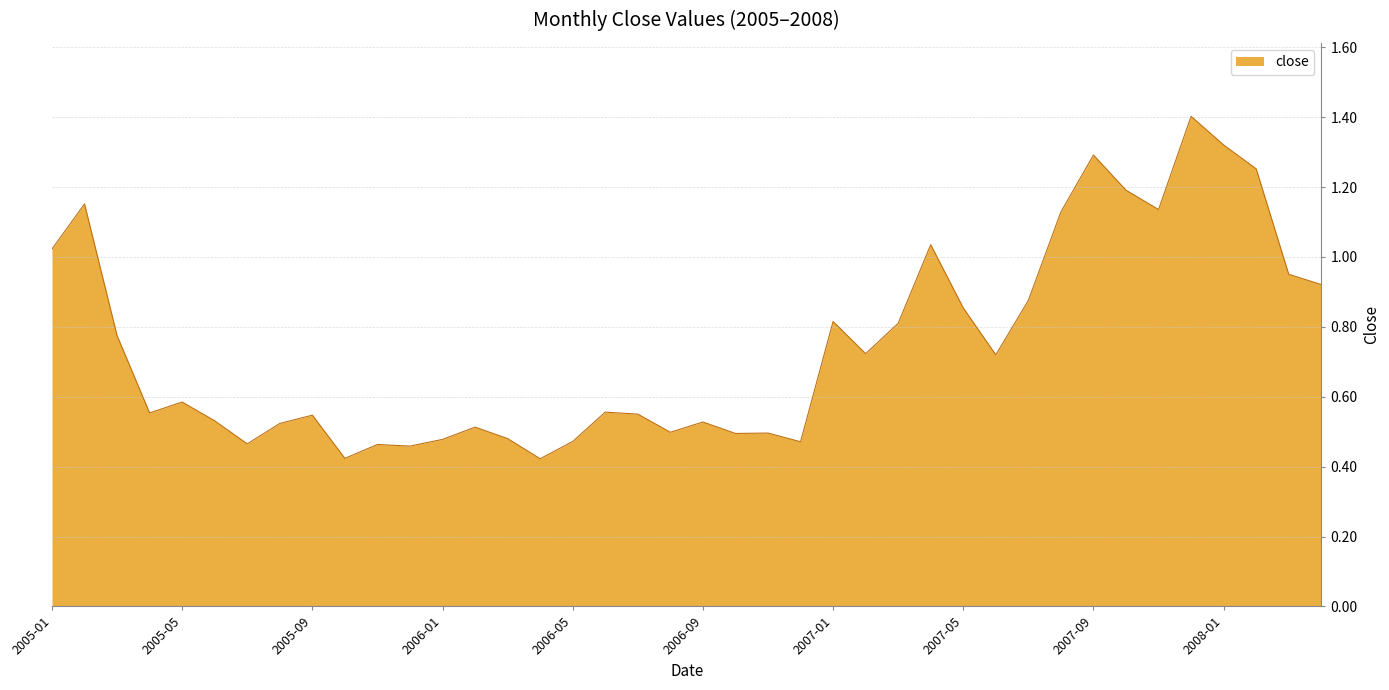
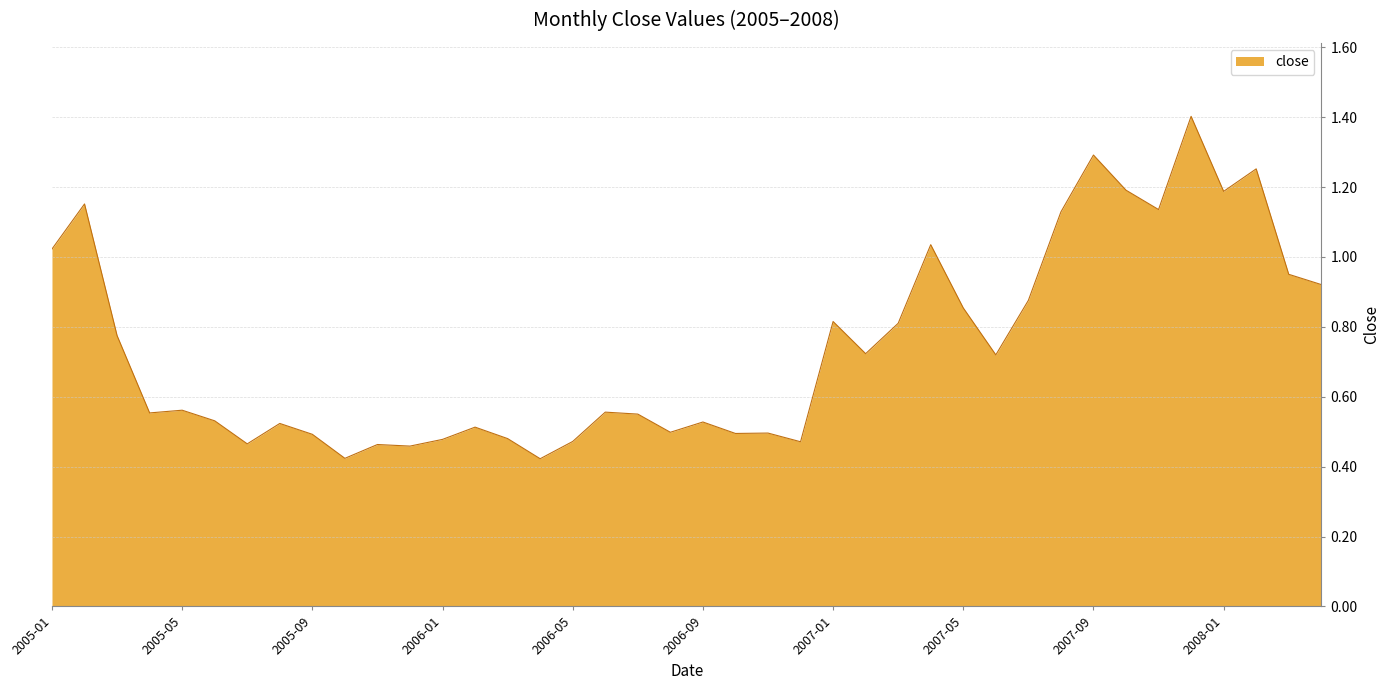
2005-05: 0.58 -> 0.56
2005-09: 0.55 -> 0.49
2008-01: 1.32 -> 1.19
